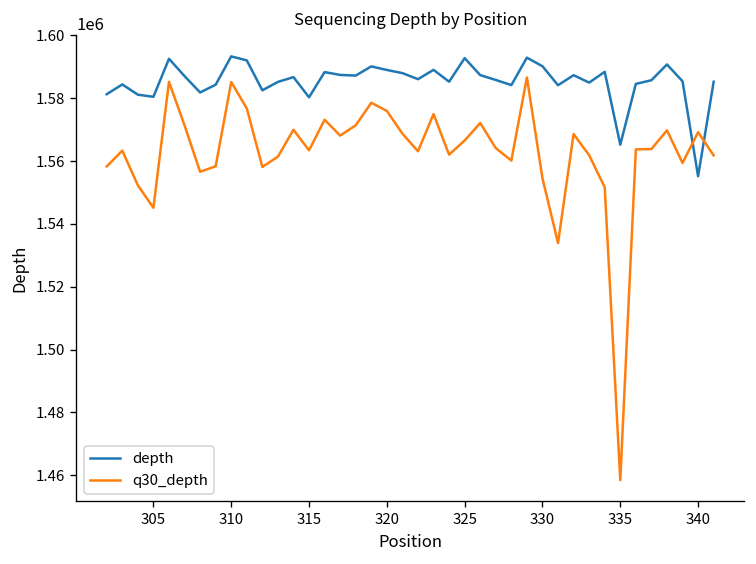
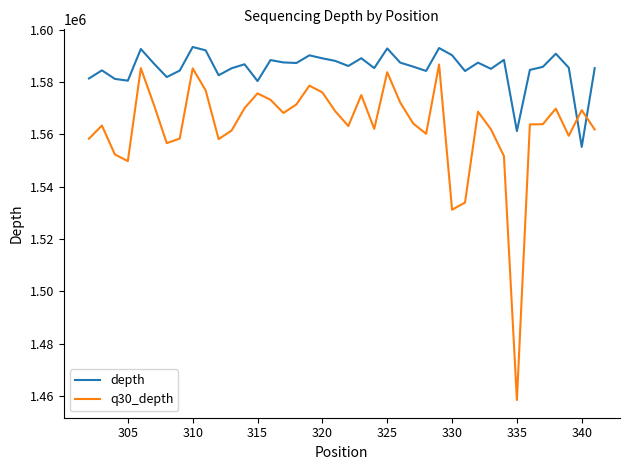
q30_depth, 305: 1545000 -> 1550000
q30_depth, 315: 1563000 -> 1576000
q30_depth, 325: 1567000 -> 1584000
q30_depth, 330: 1555000 -> 1531000
depth, 335: 1565000 -> 1561000
